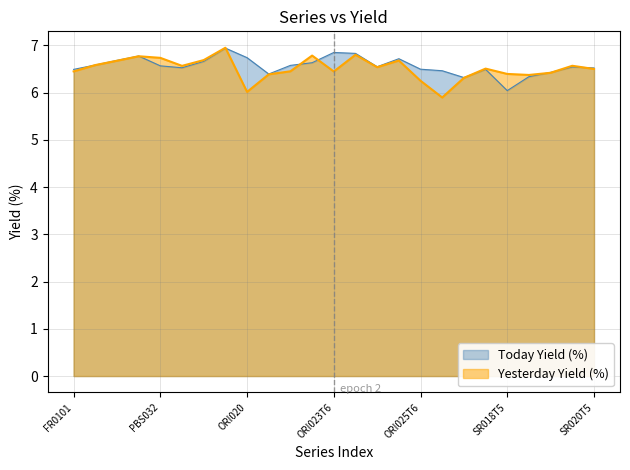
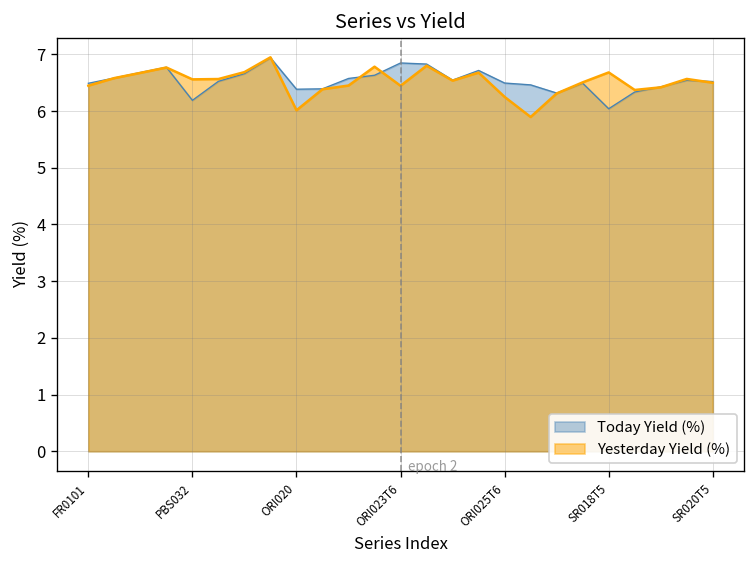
Today Yield (%), PBS032: 6.6 -> 6.2
Yesterday Yield (%), PBS032: 6.7 -> 6.6
Today Yield (%), ORI020: 6.7 -> 6.4
Yesterday Yield (%), SR018T5: 6.4 -> 6.7
